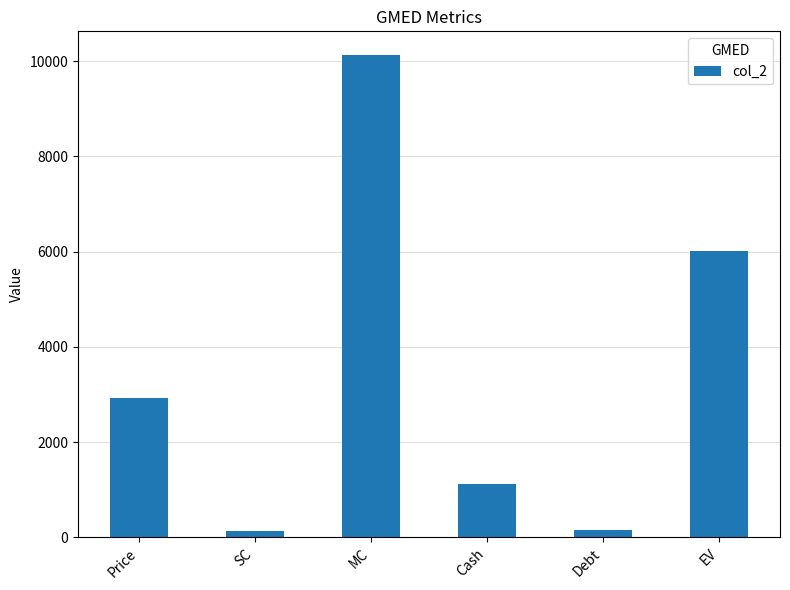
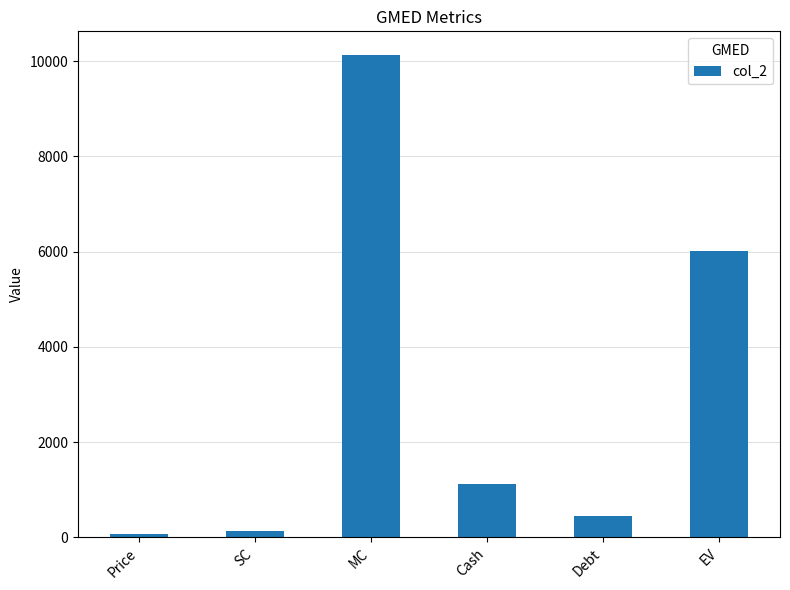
Price: 2900 -> 100
Debt: 100 -> 400
